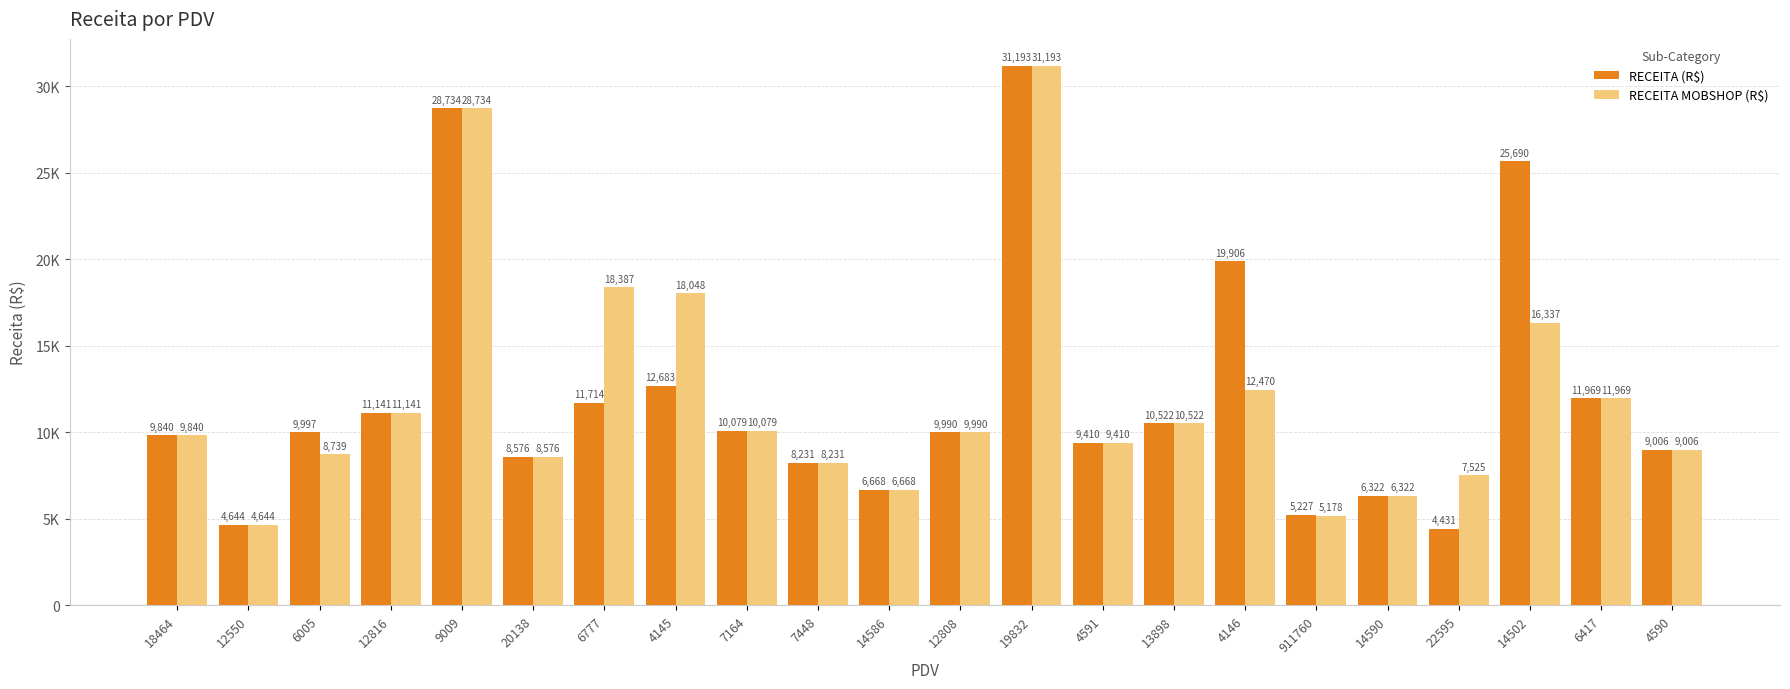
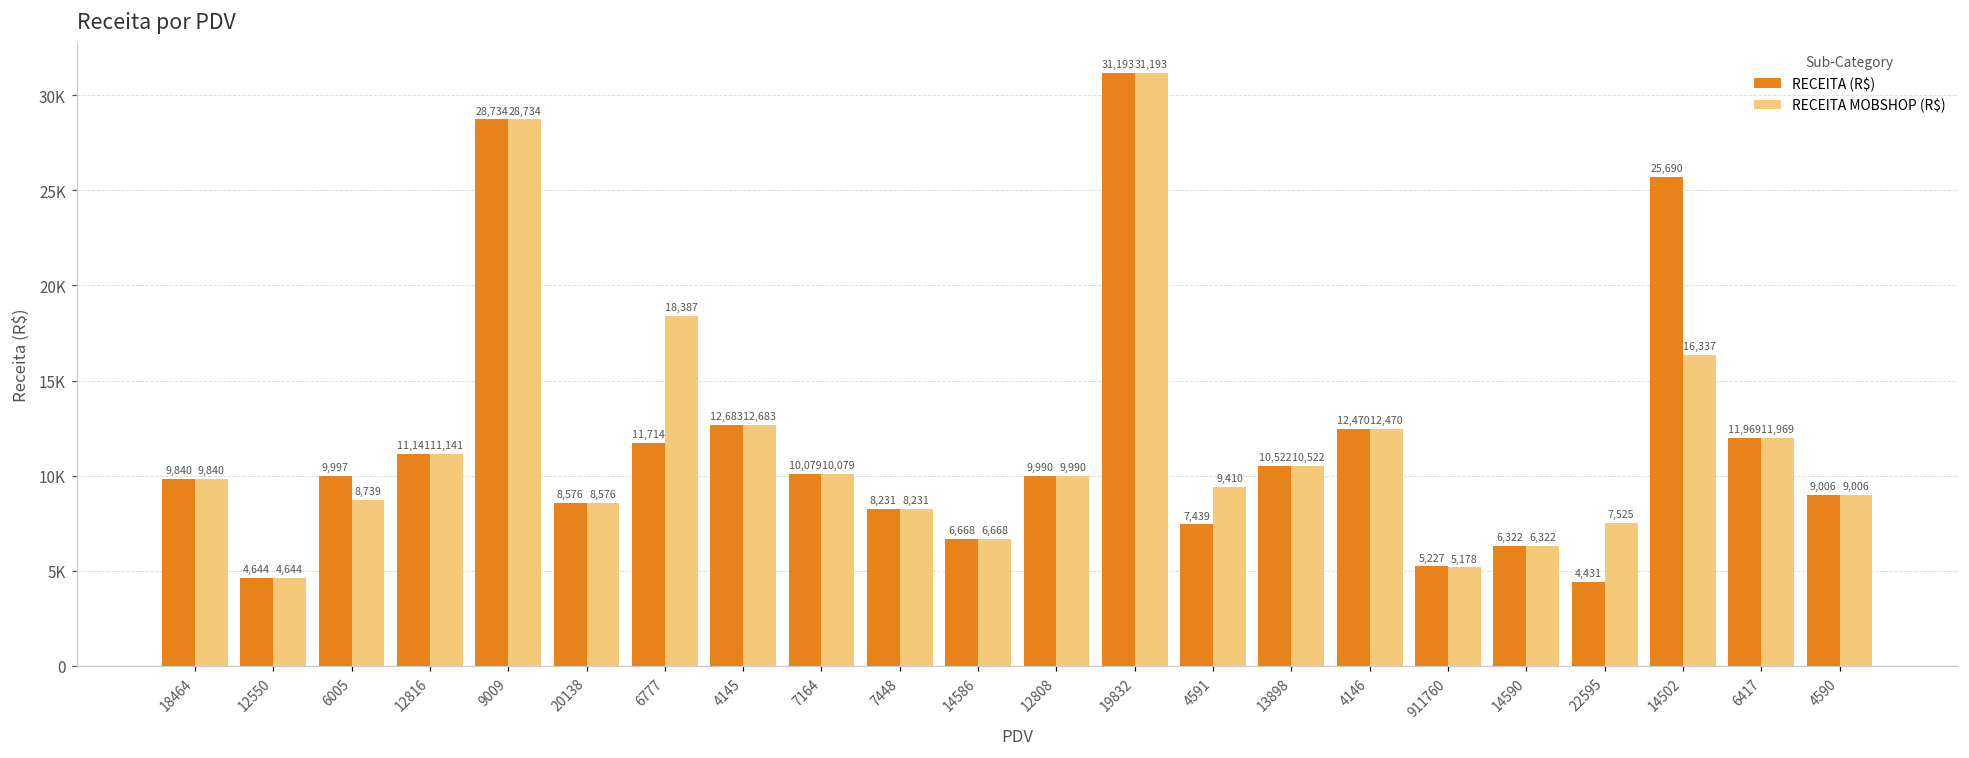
RECEITA MOBSHOP (R$), 4145: 18,048 -> 12,683
RECEITA (R$), 4591: 9,410 -> 7,439
RECEITA (R$), 4146: 19,906 -> 12,470
